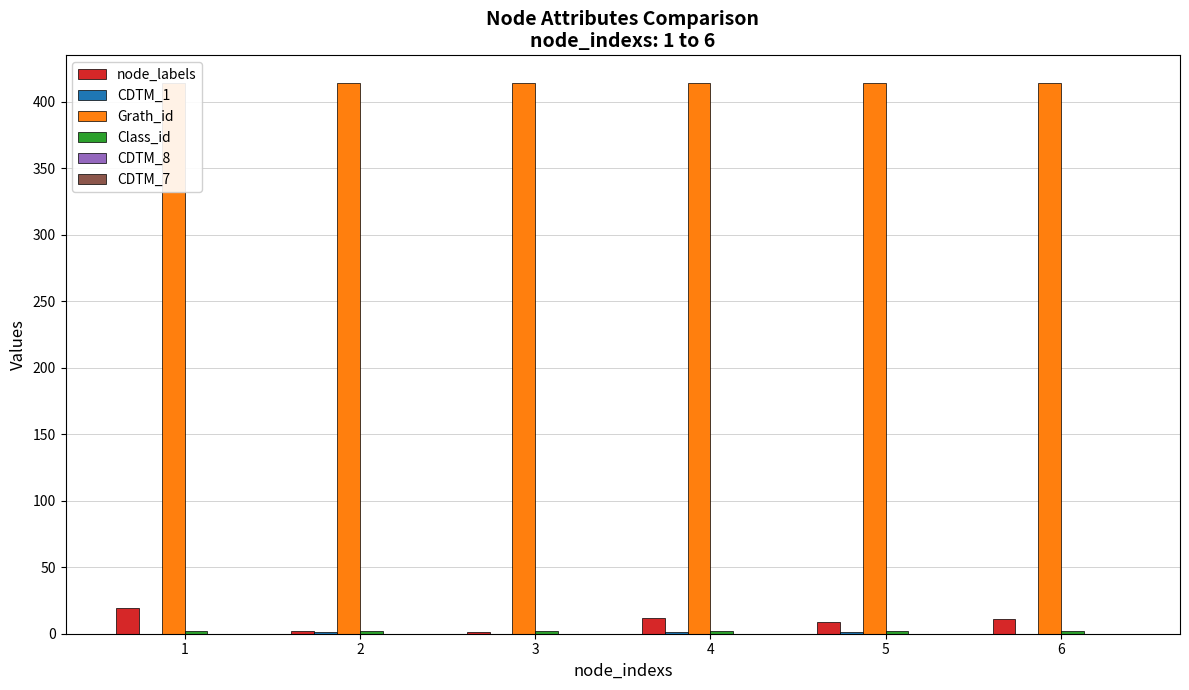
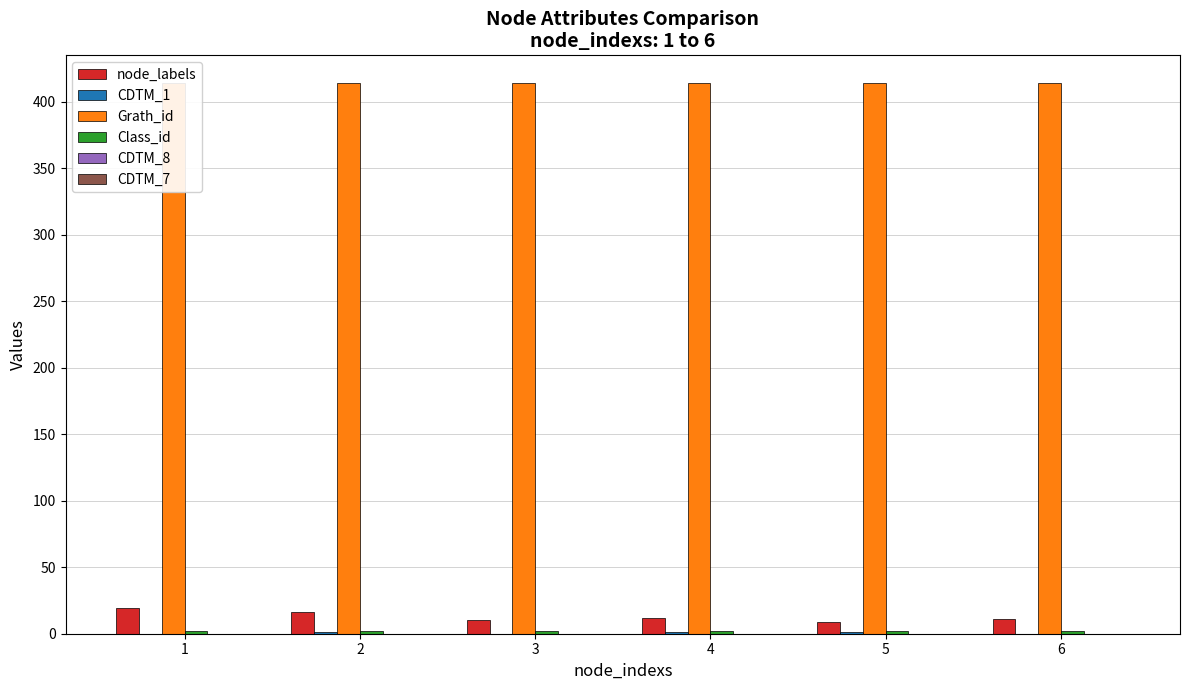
node_labels, 2: 2 -> 16
node_labels, 3: 1 -> 10
